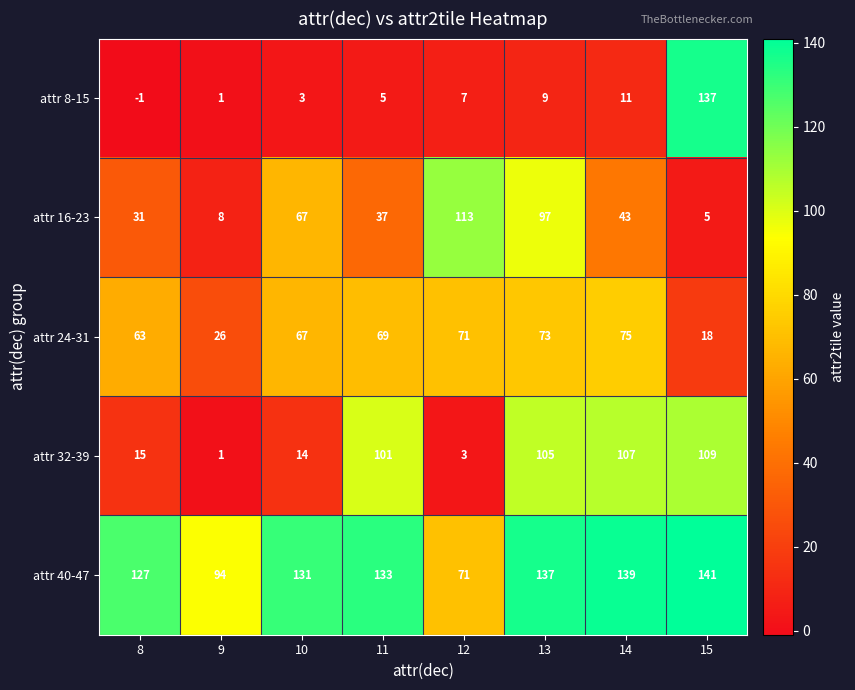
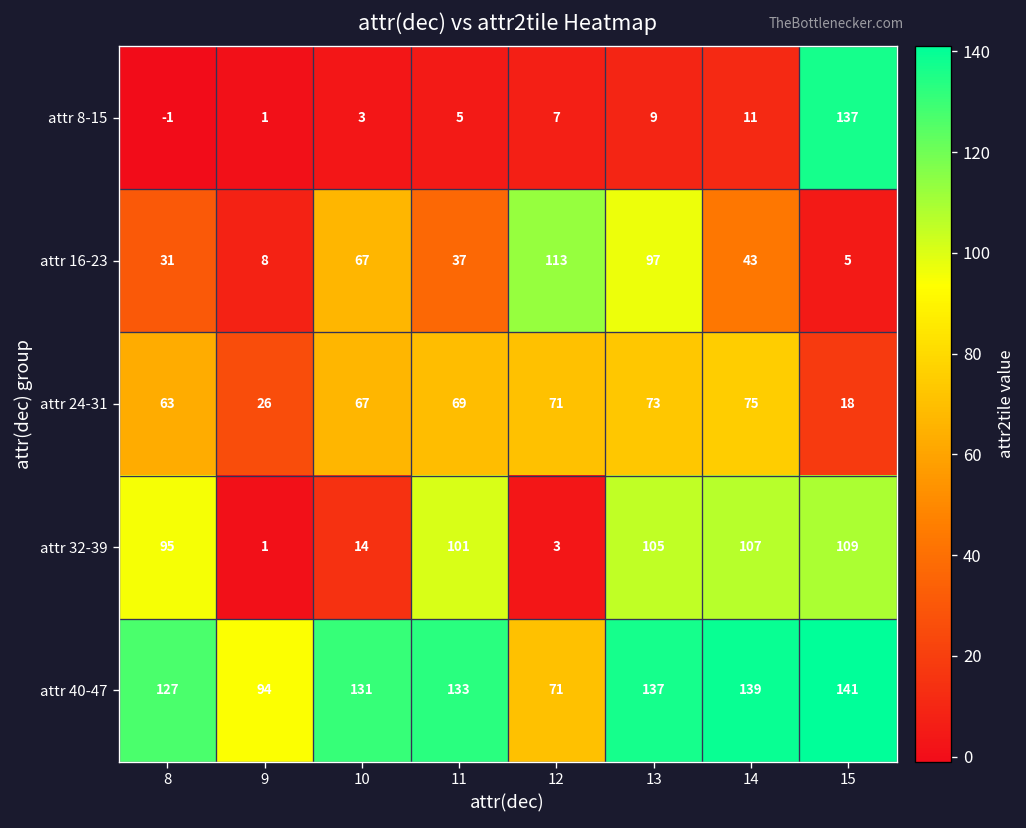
attr 32-39, 8: 15 -> 95
